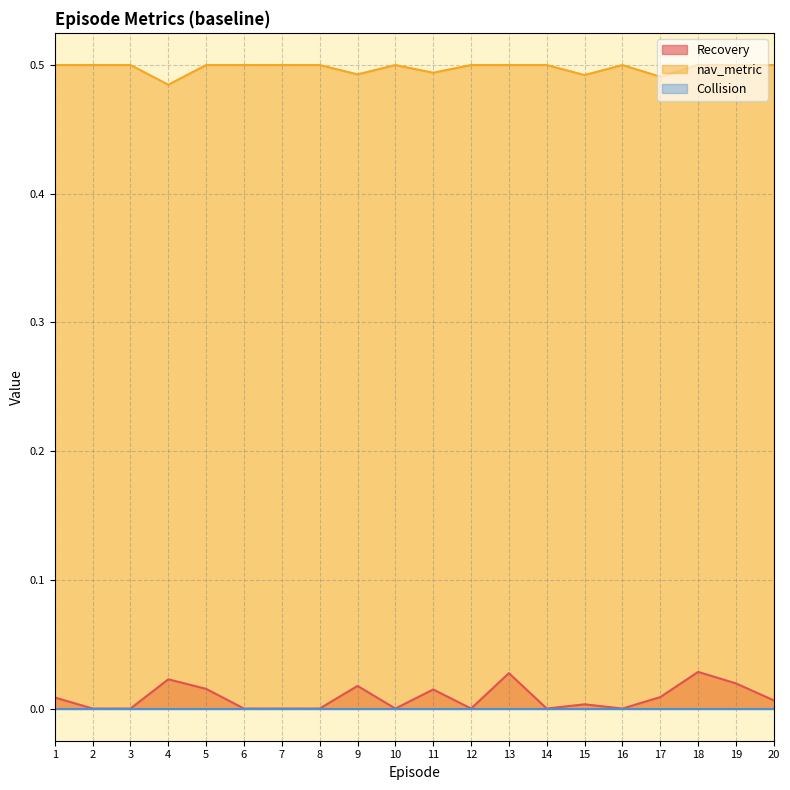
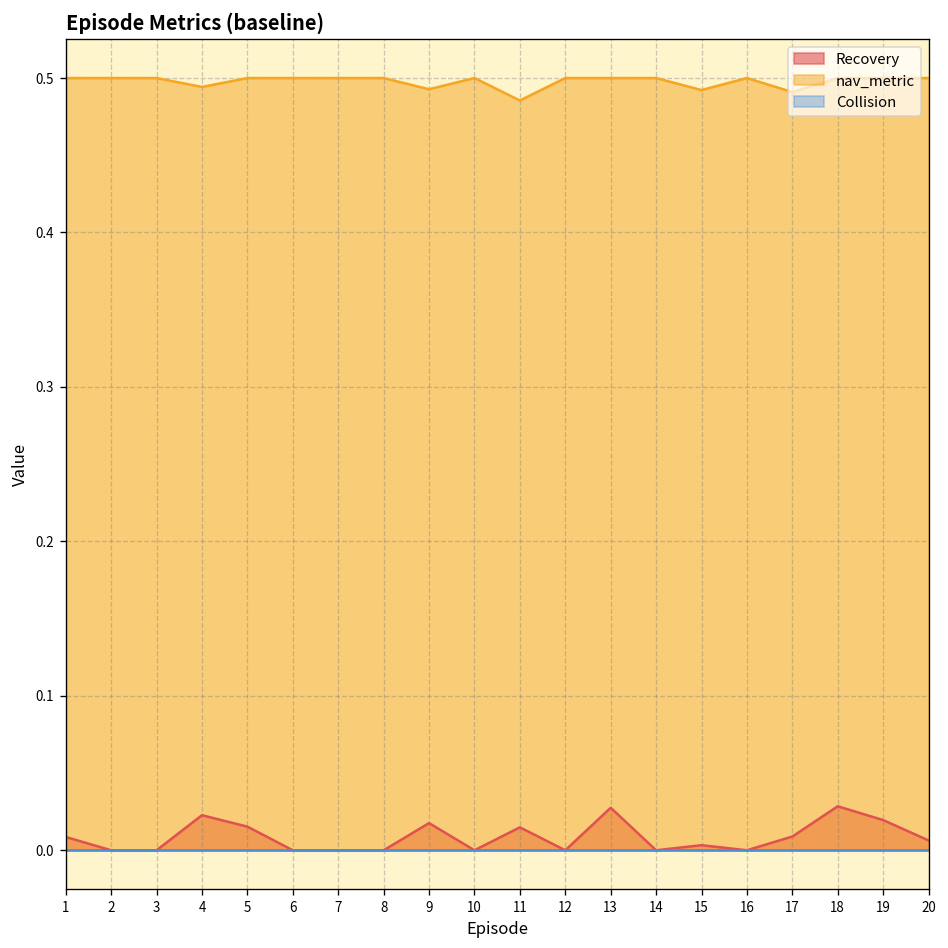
nav_metric, 4: 0.485 -> 0.494
nav_metric, 11: 0.494 -> 0.485
